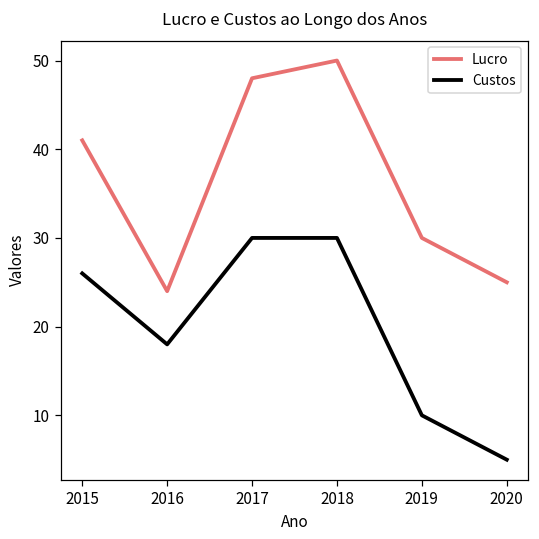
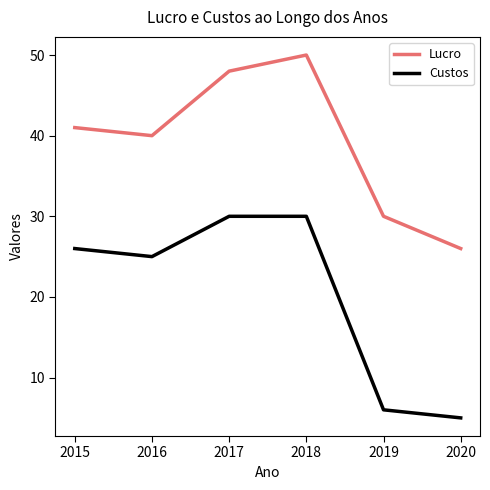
Lucro, 2016: 24 -> 40
Custos, 2016: 18 -> 25
Custos, 2019: 10 -> 6
Lucro, 2020: 25 -> 26
